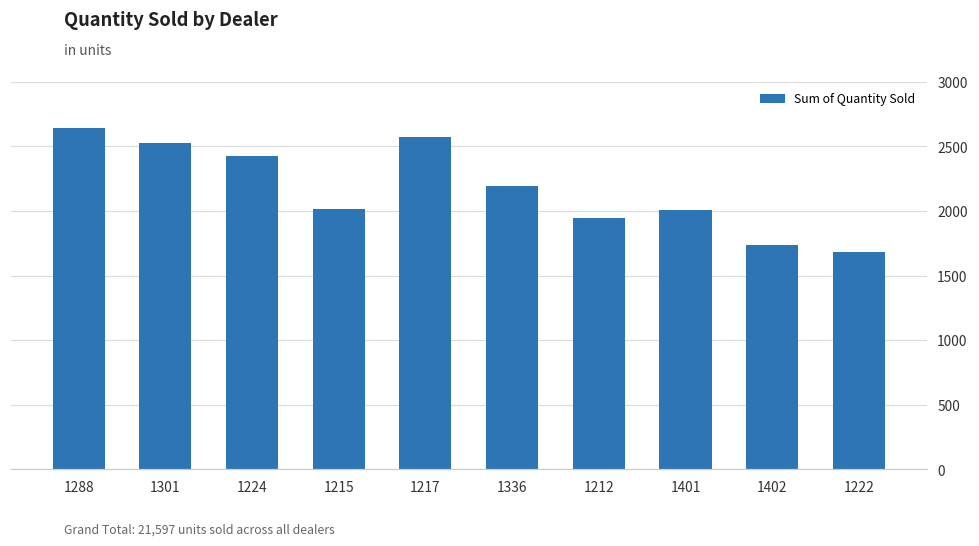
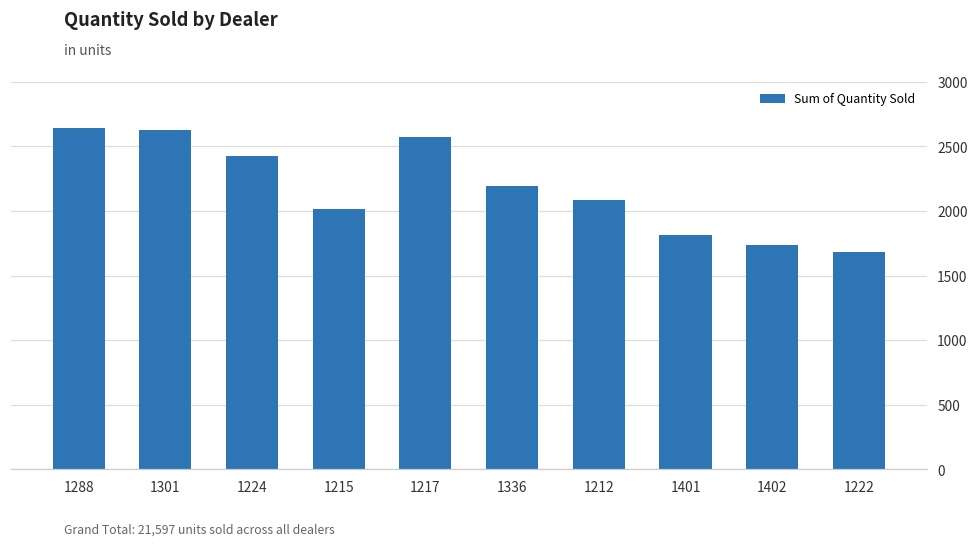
1301: 2520 -> 2630
1212: 1940 -> 2080
1401: 2010 -> 1820
